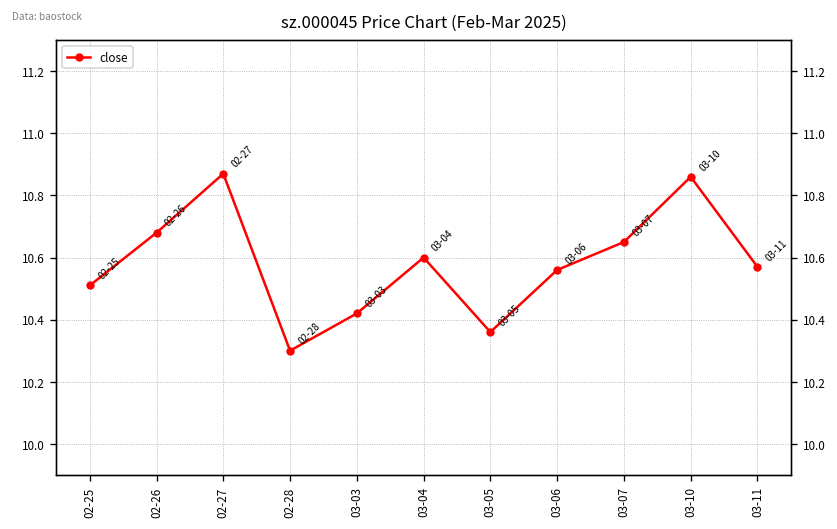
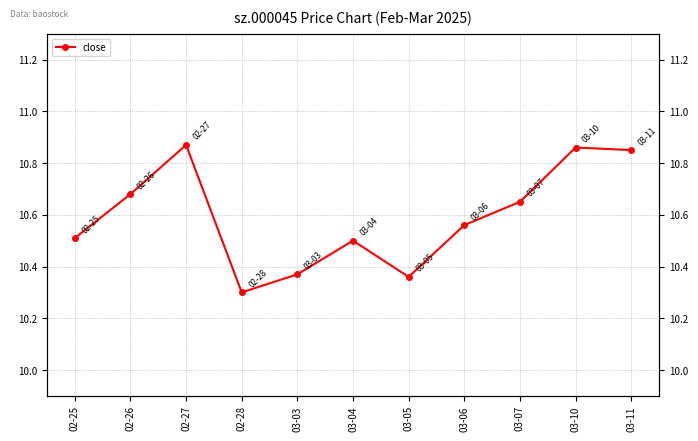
03-03: 10.42 -> 10.37
03-04: 10.6 -> 10.5
03-11: 10.57 -> 10.85
